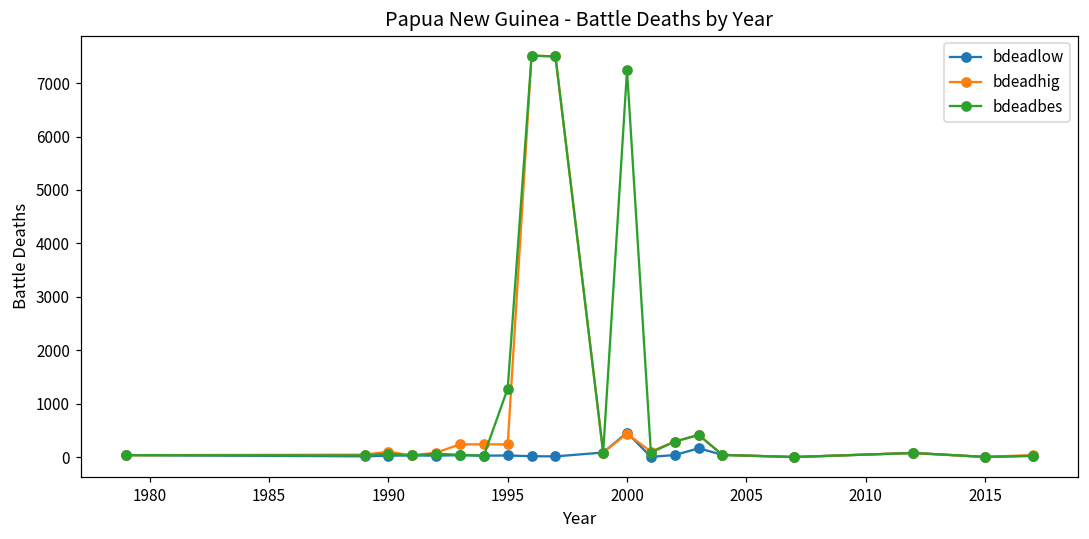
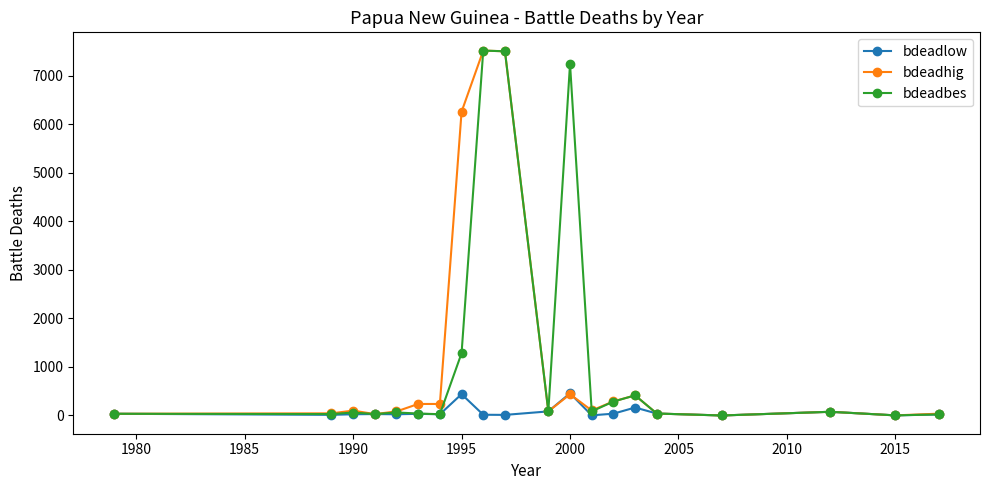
bdeadlow, 1995: 0 -> 400
bdeadhig, 1995: 200 -> 6300
